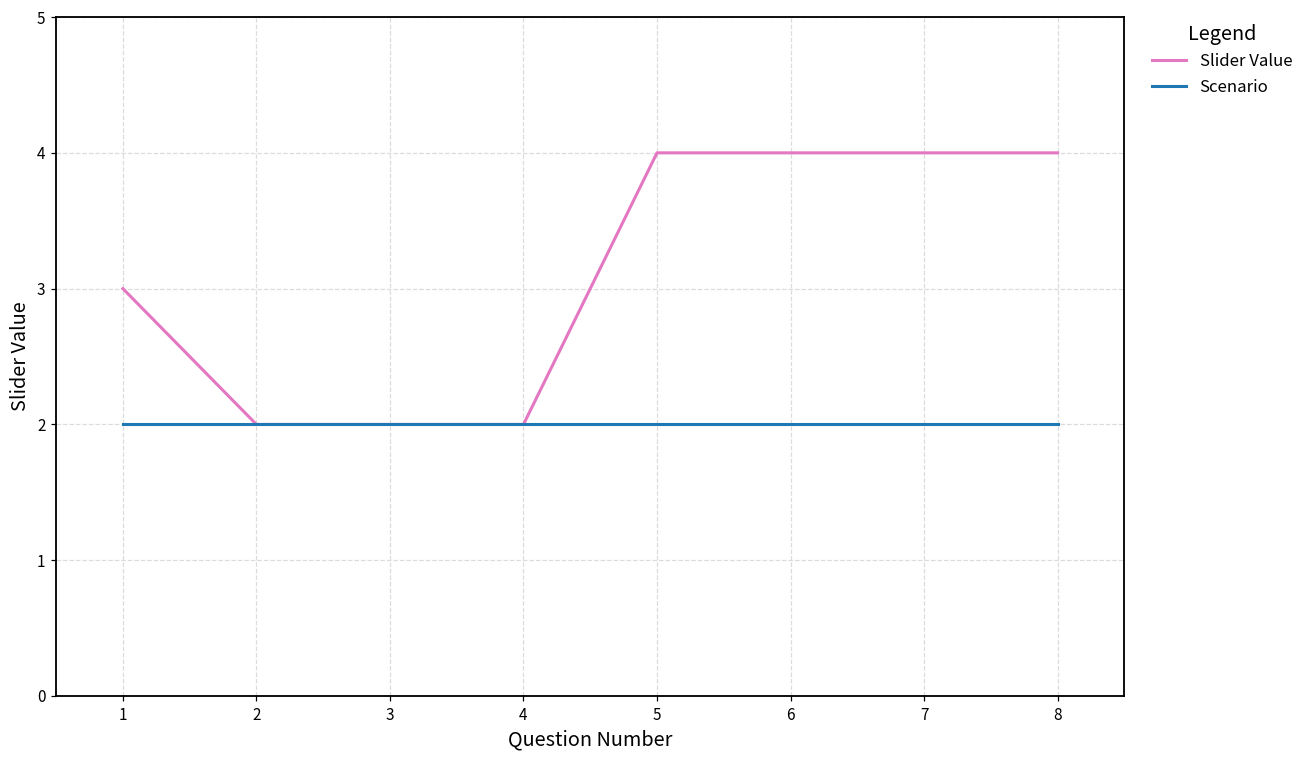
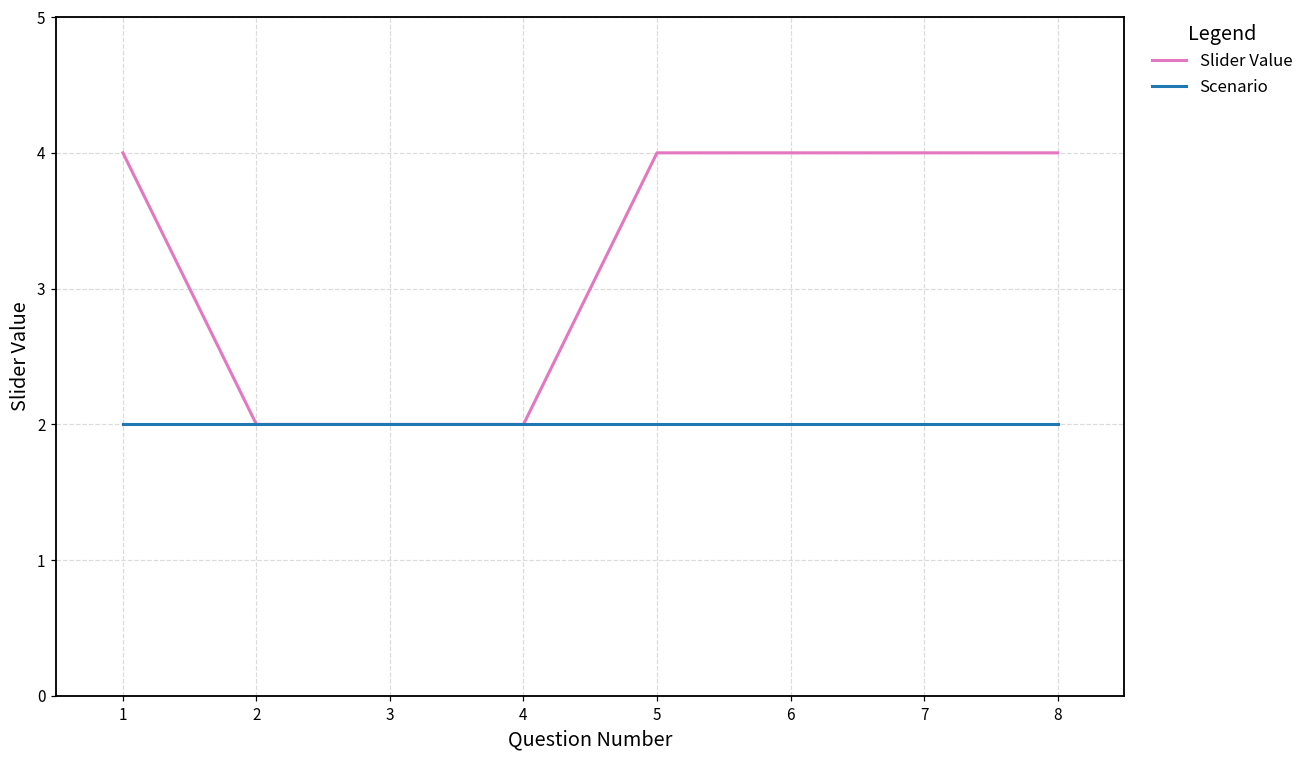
Slider Value, 1: 3 -> 4
